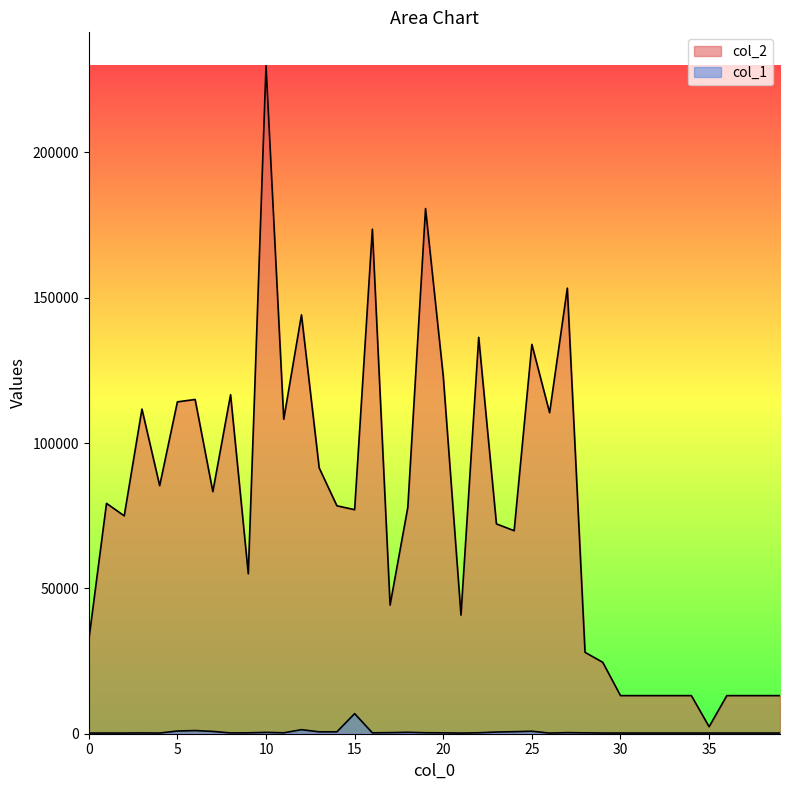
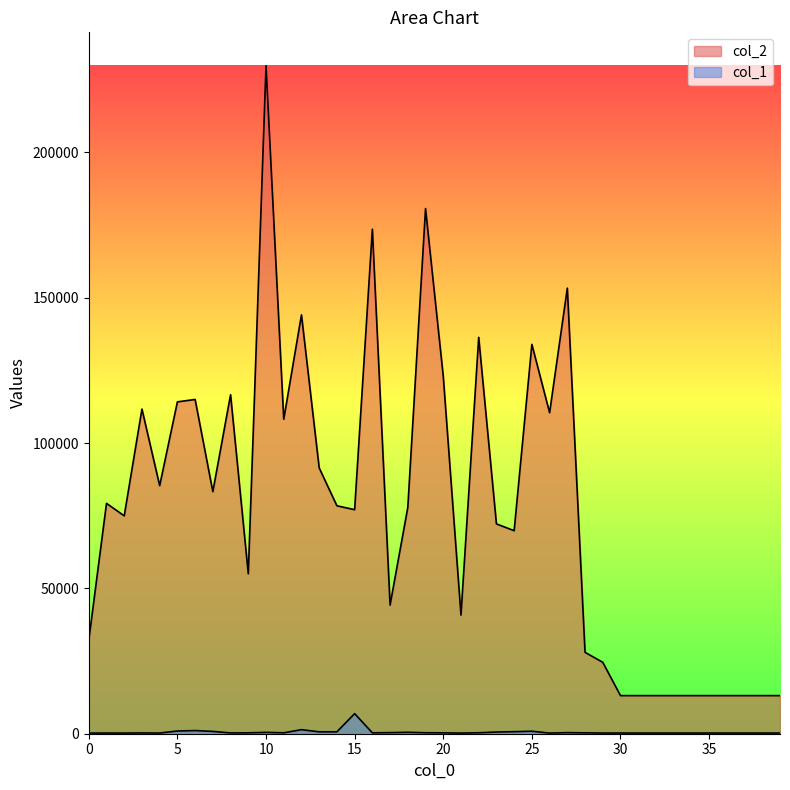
col_2, 35: 2000 -> 13000
